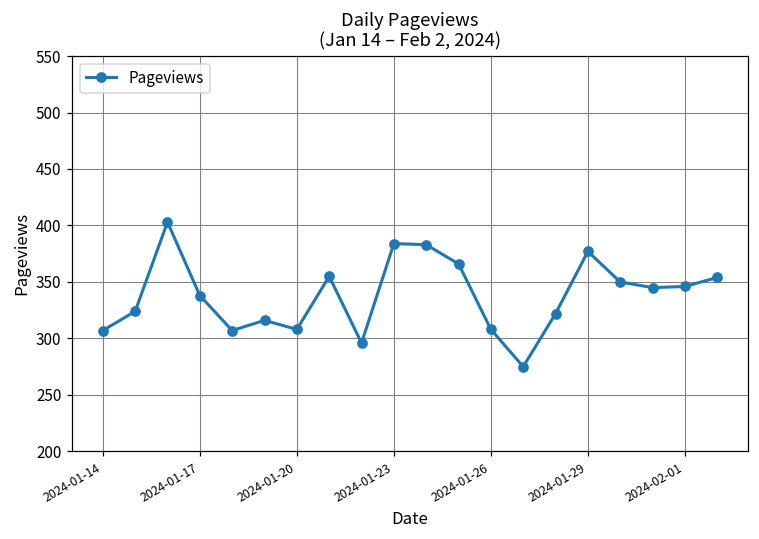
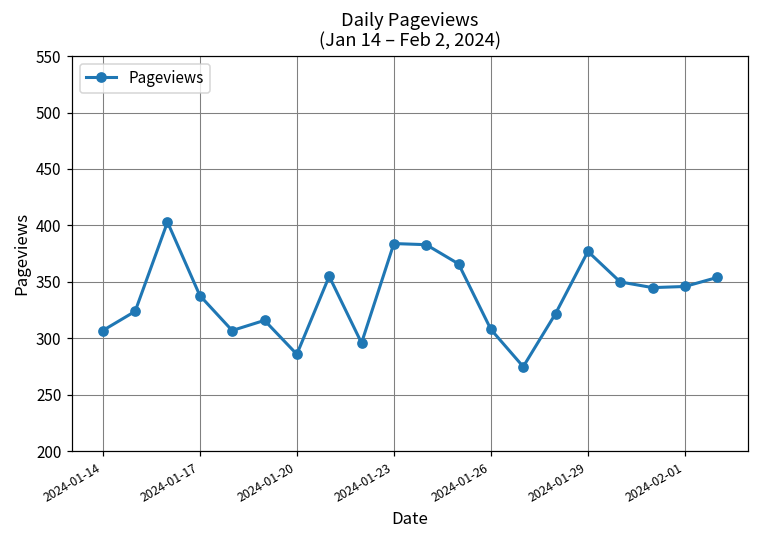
2024-01-20: 308 -> 286
